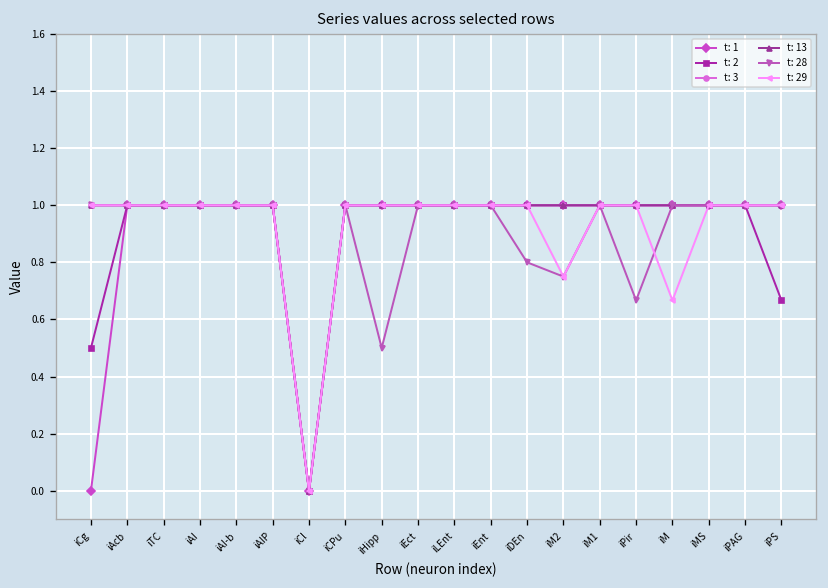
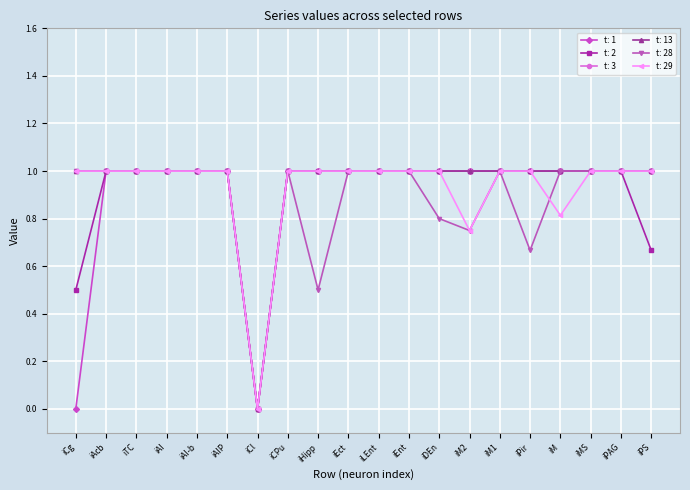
t: 29, iM: 0.67 -> 0.81
